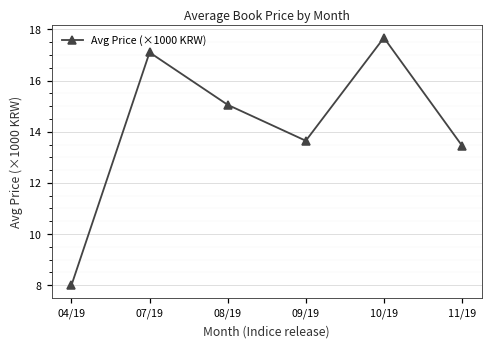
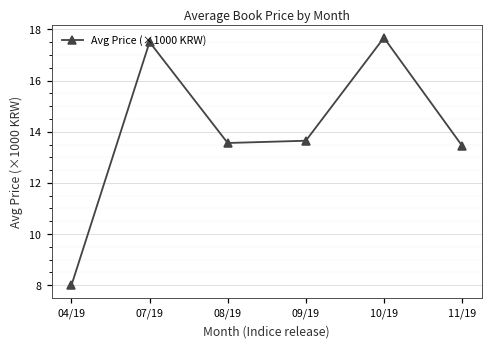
07/19: 17.1 -> 17.5
08/19: 15.1 -> 13.6
